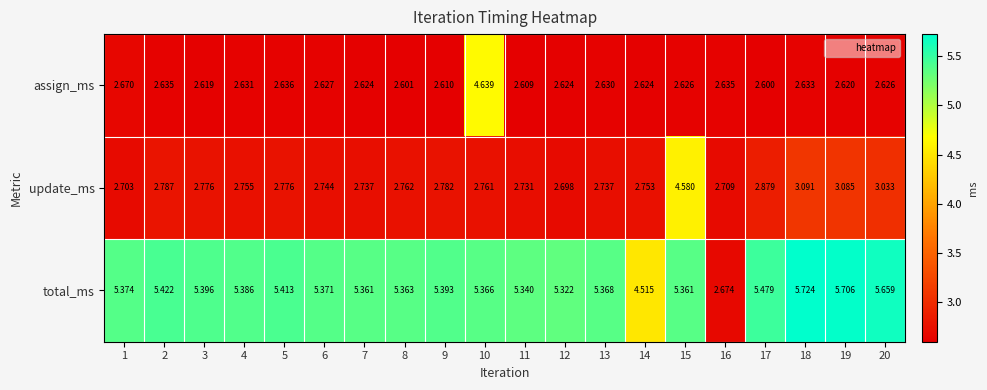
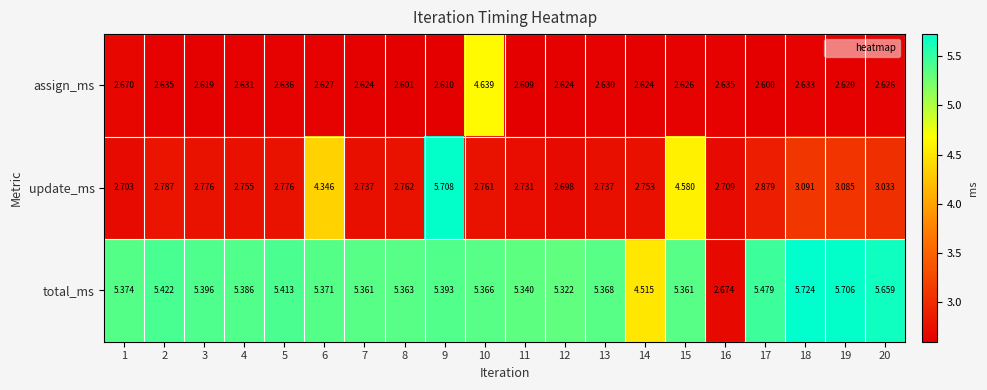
update_ms, 6: 2.744 -> 4.346
update_ms, 9: 2.782 -> 5.708
